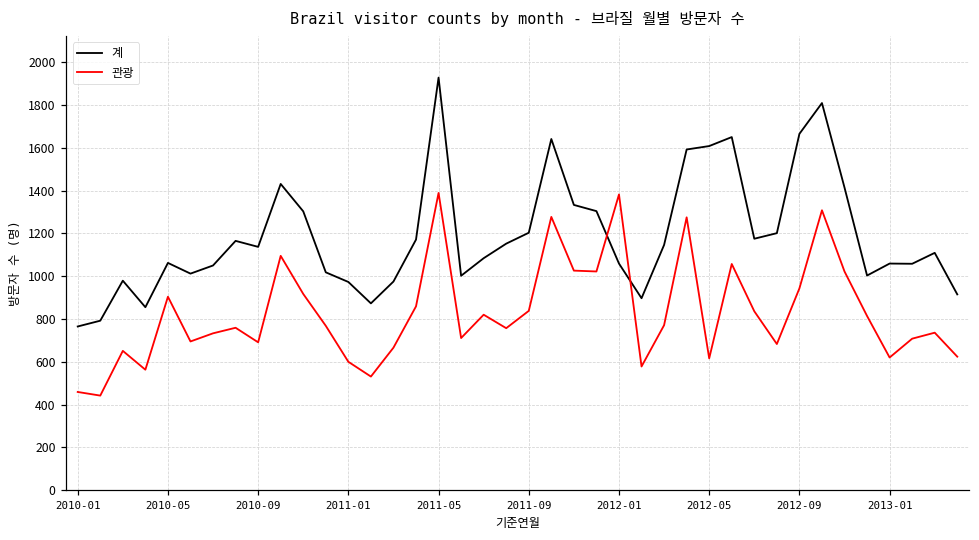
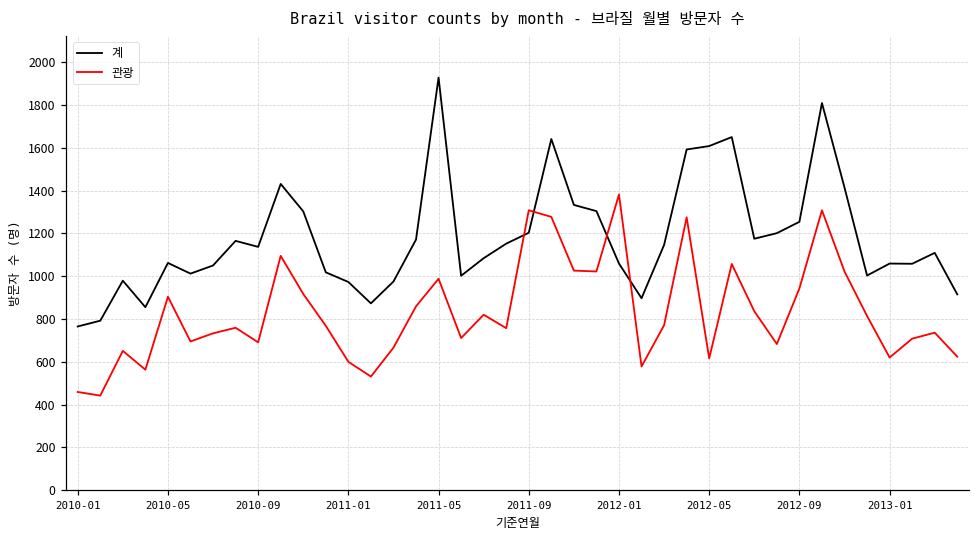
관광, 2011-05: 1390 -> 990
관광, 2011-09: 840 -> 1310
계, 2012-09: 1670 -> 1250
